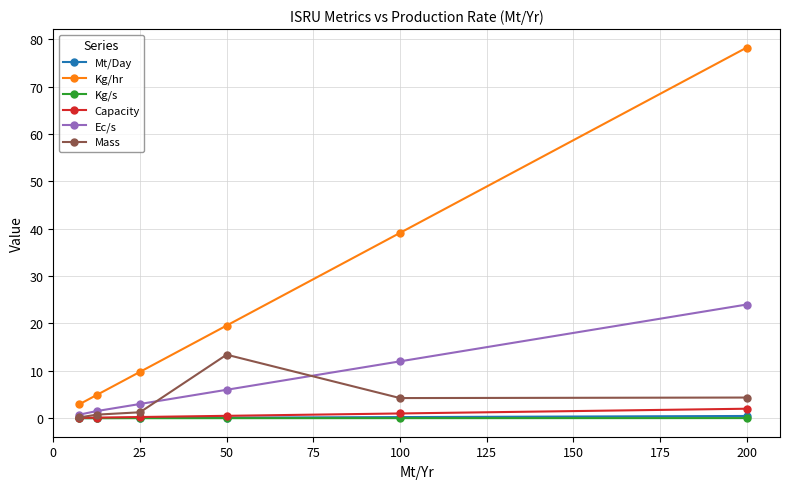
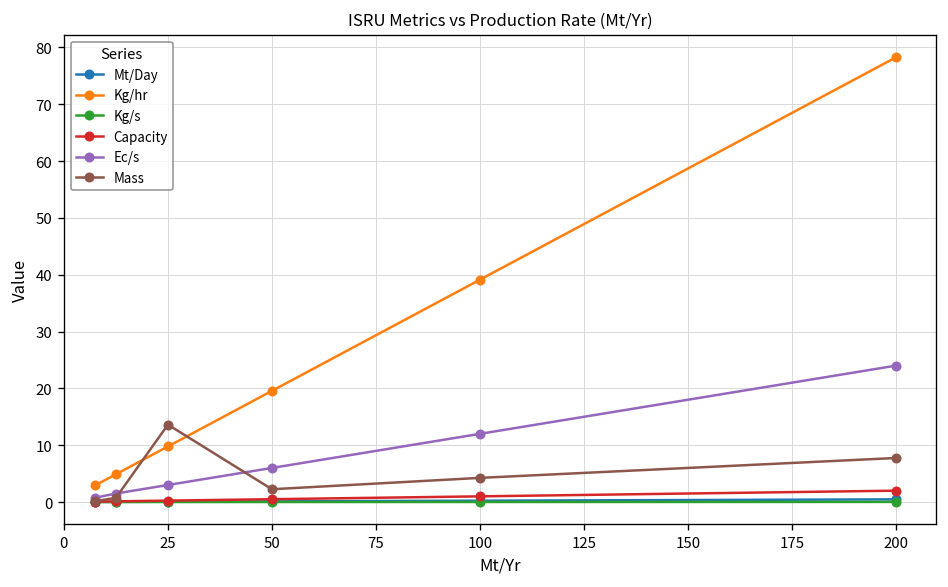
Mass, 25: 1 -> 14
Mass, 50: 13 -> 2
Mass, 200: 4 -> 8
